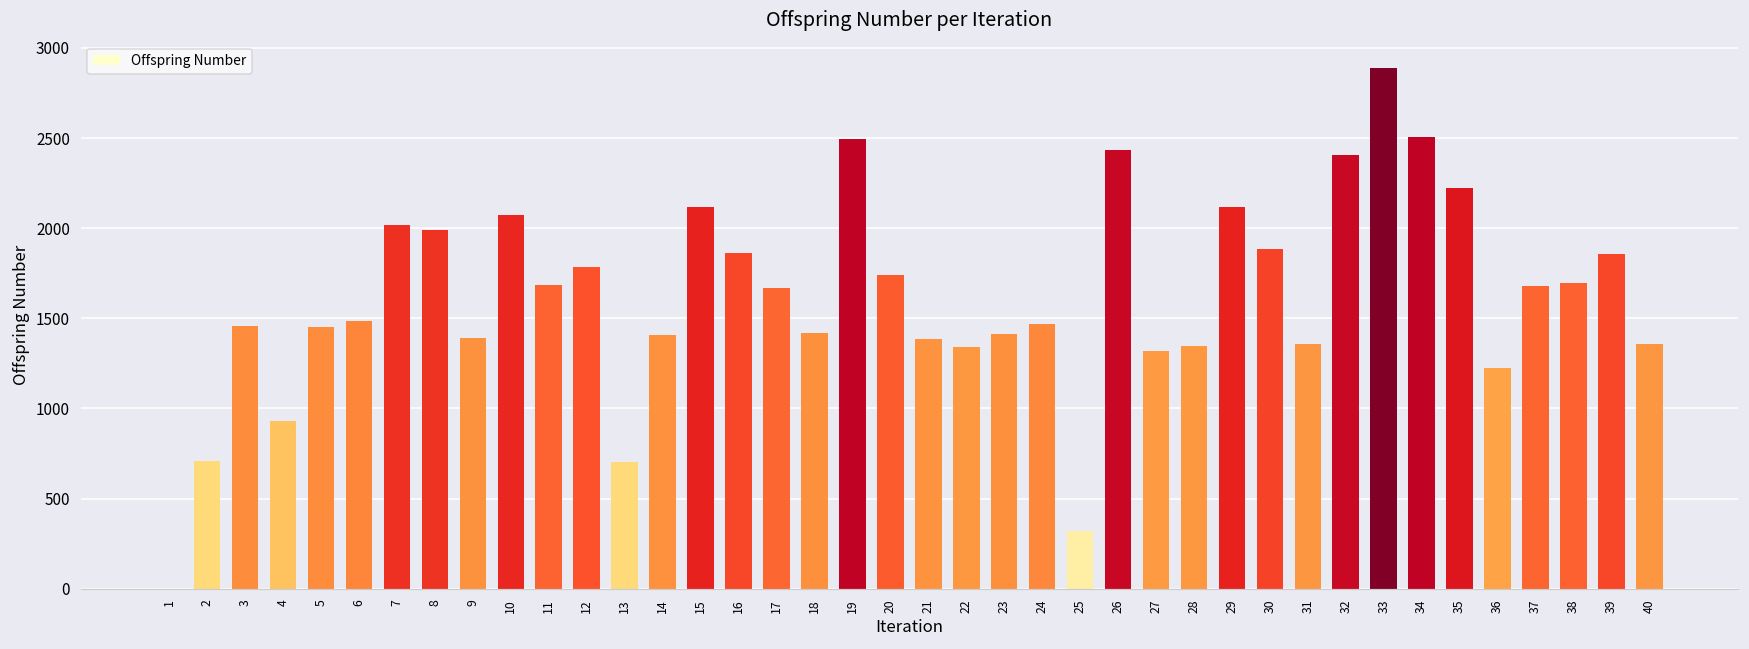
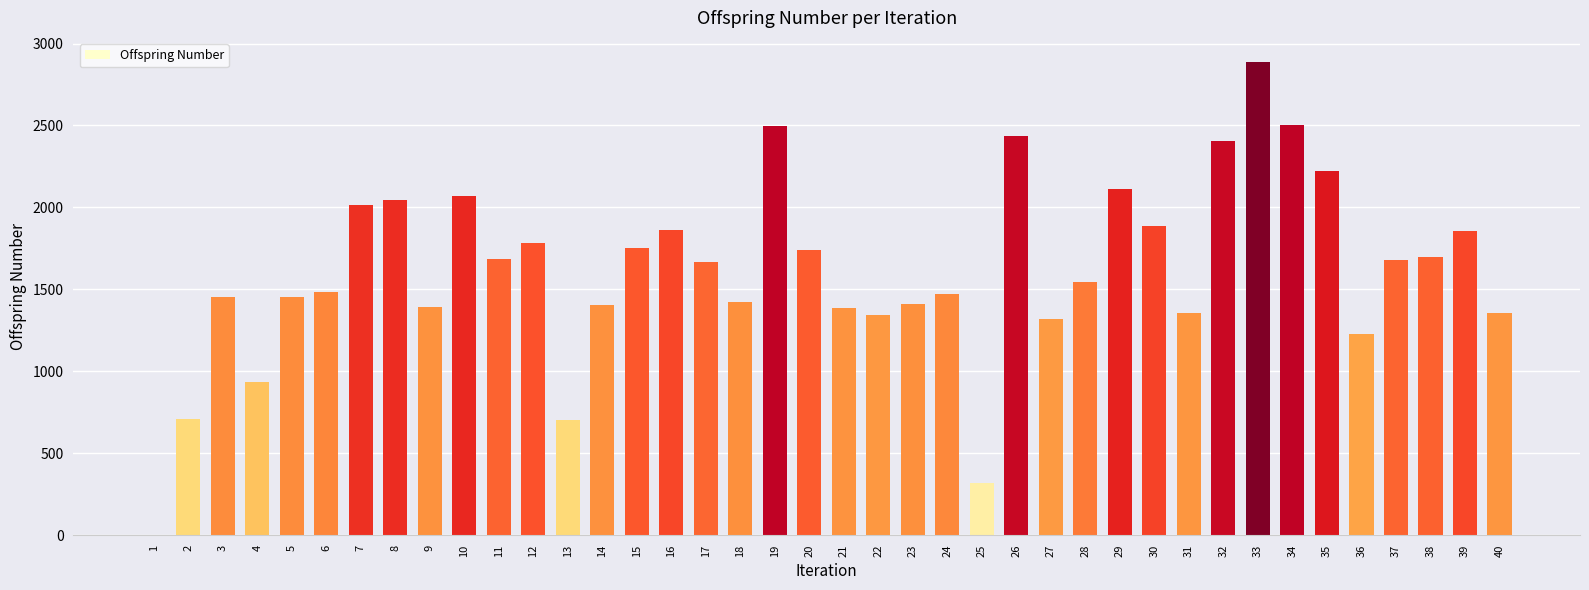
8: 1990 -> 2040
15: 2120 -> 1750
28: 1350 -> 1550
